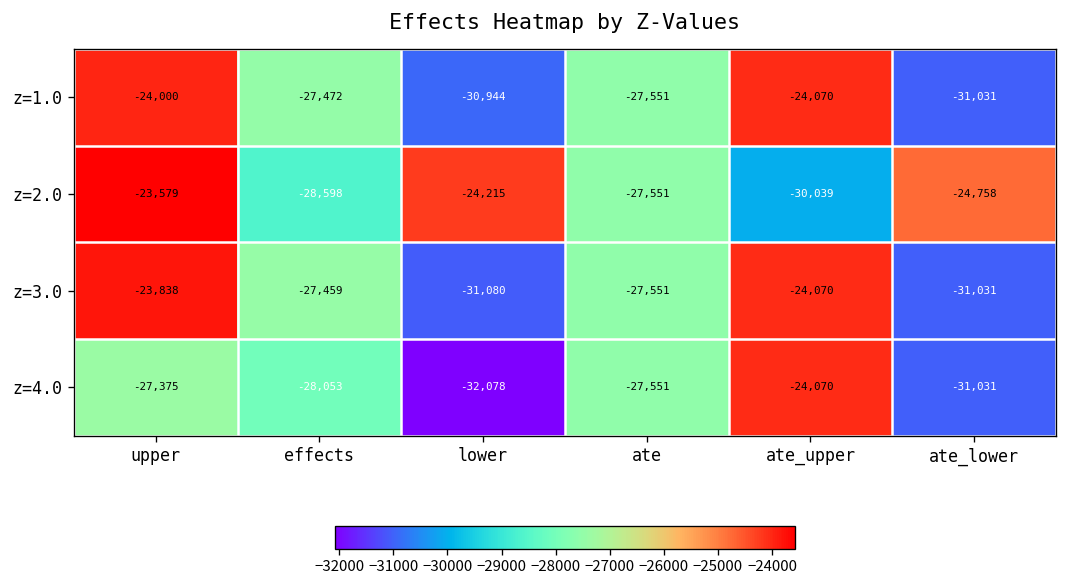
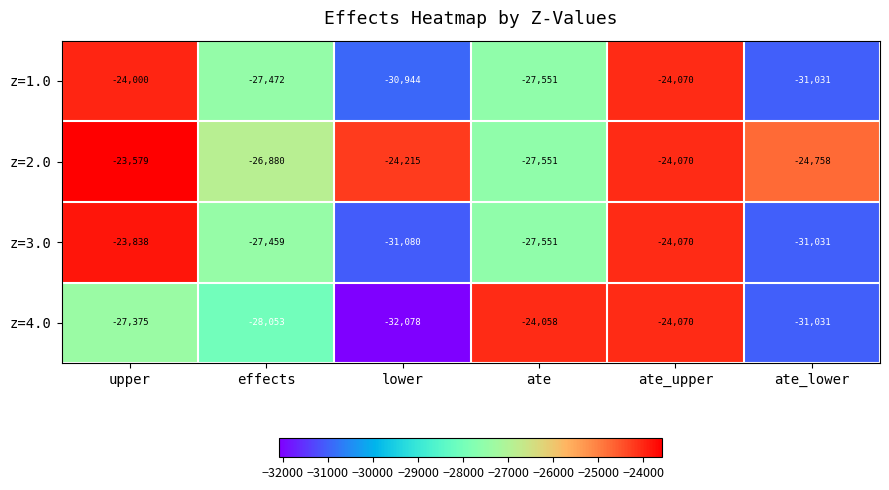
z=2.0, effects: -28,598 -> -26,880
z=2.0, ate_upper: -30,039 -> -24,070
z=4.0, ate: -27,551 -> -24,058
